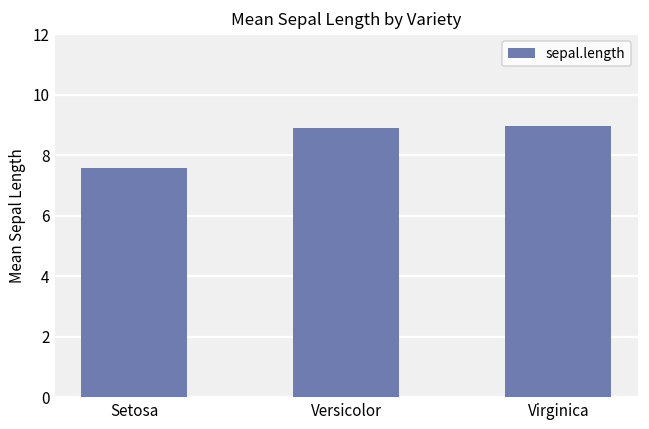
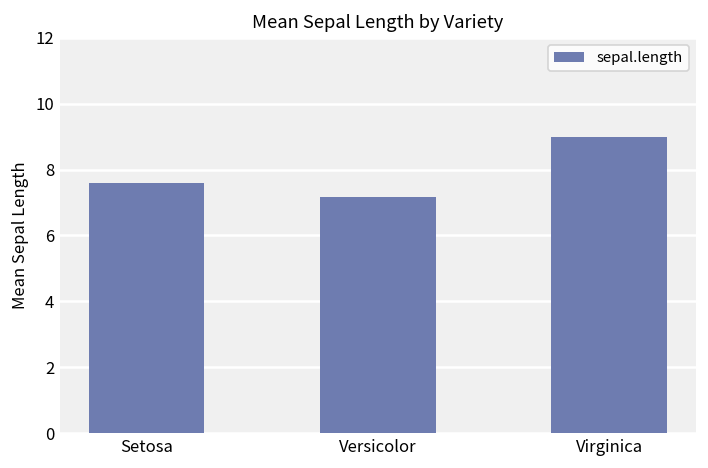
Versicolor: 8.9 -> 7.2
